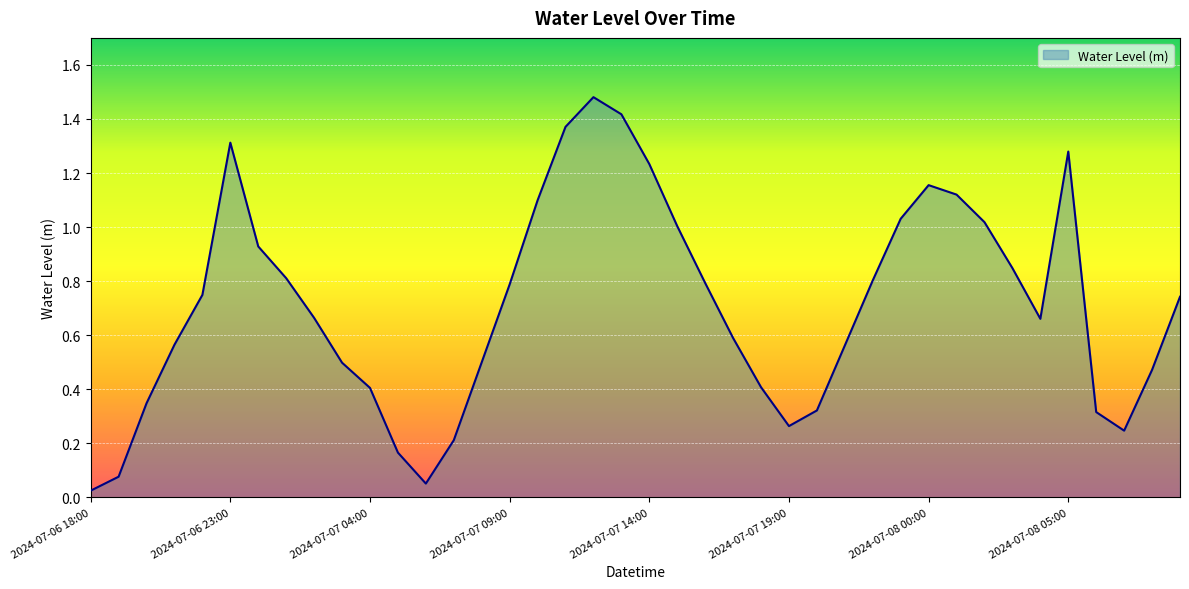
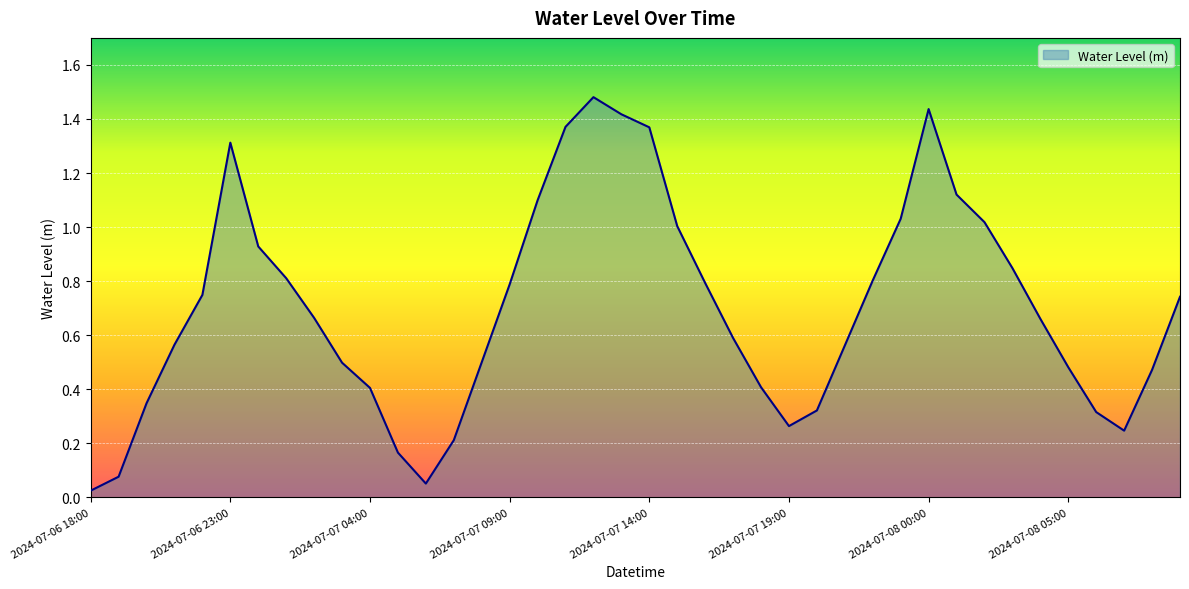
2024-07-07 14:00: 1.23 -> 1.37
2024-07-08 00:00: 1.16 -> 1.44
2024-07-08 05:00: 1.28 -> 0.48
